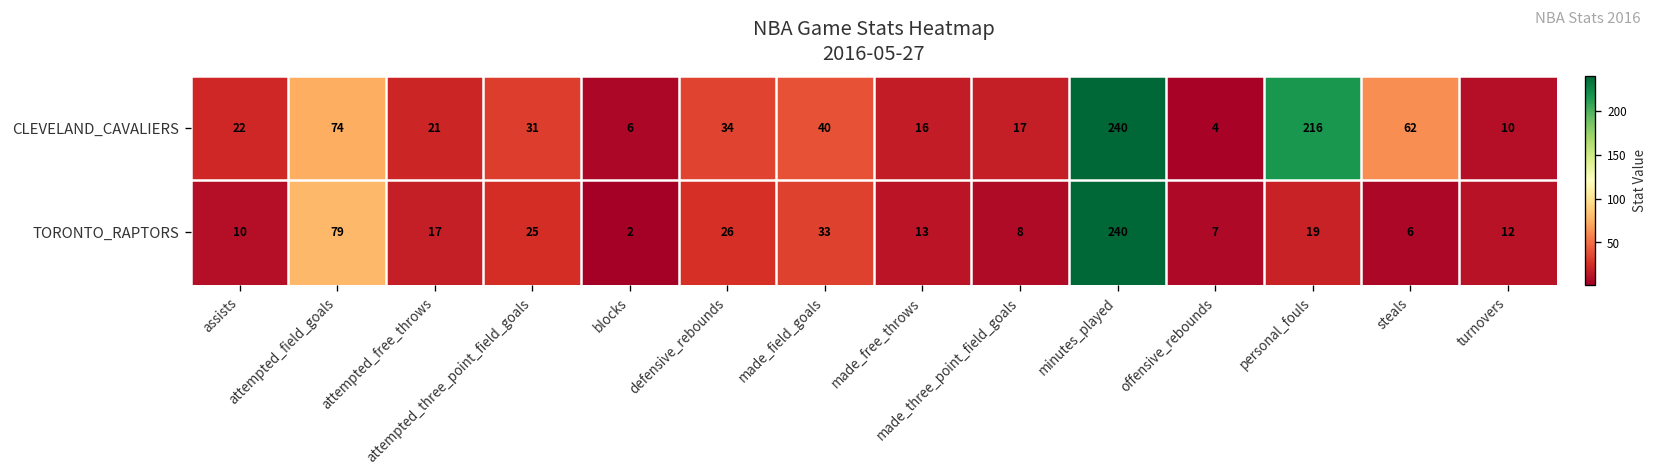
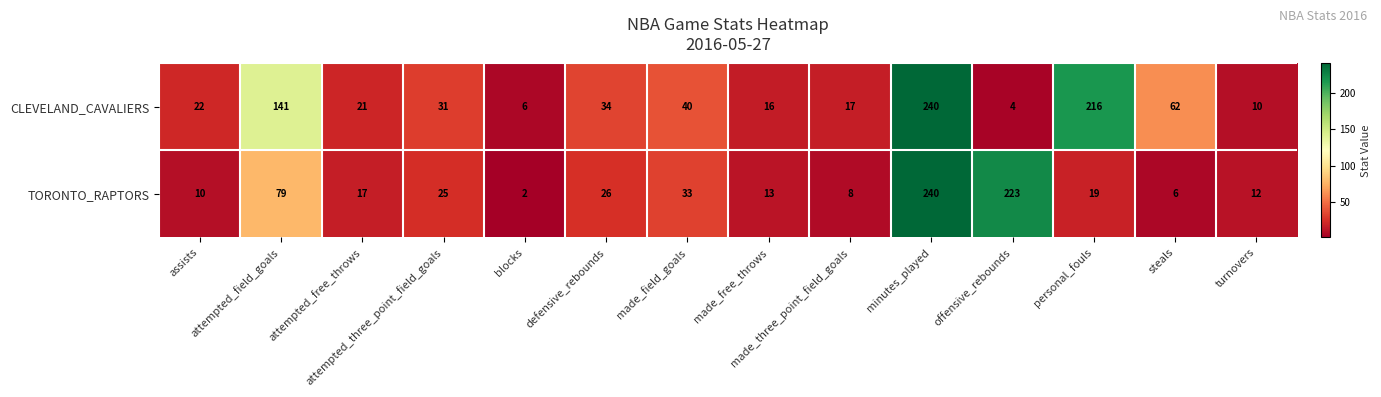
CLEVELAND_CAVALIERS, attempted_field_goals: 74 -> 141
TORONTO_RAPTORS, offensive_rebounds: 7 -> 223
